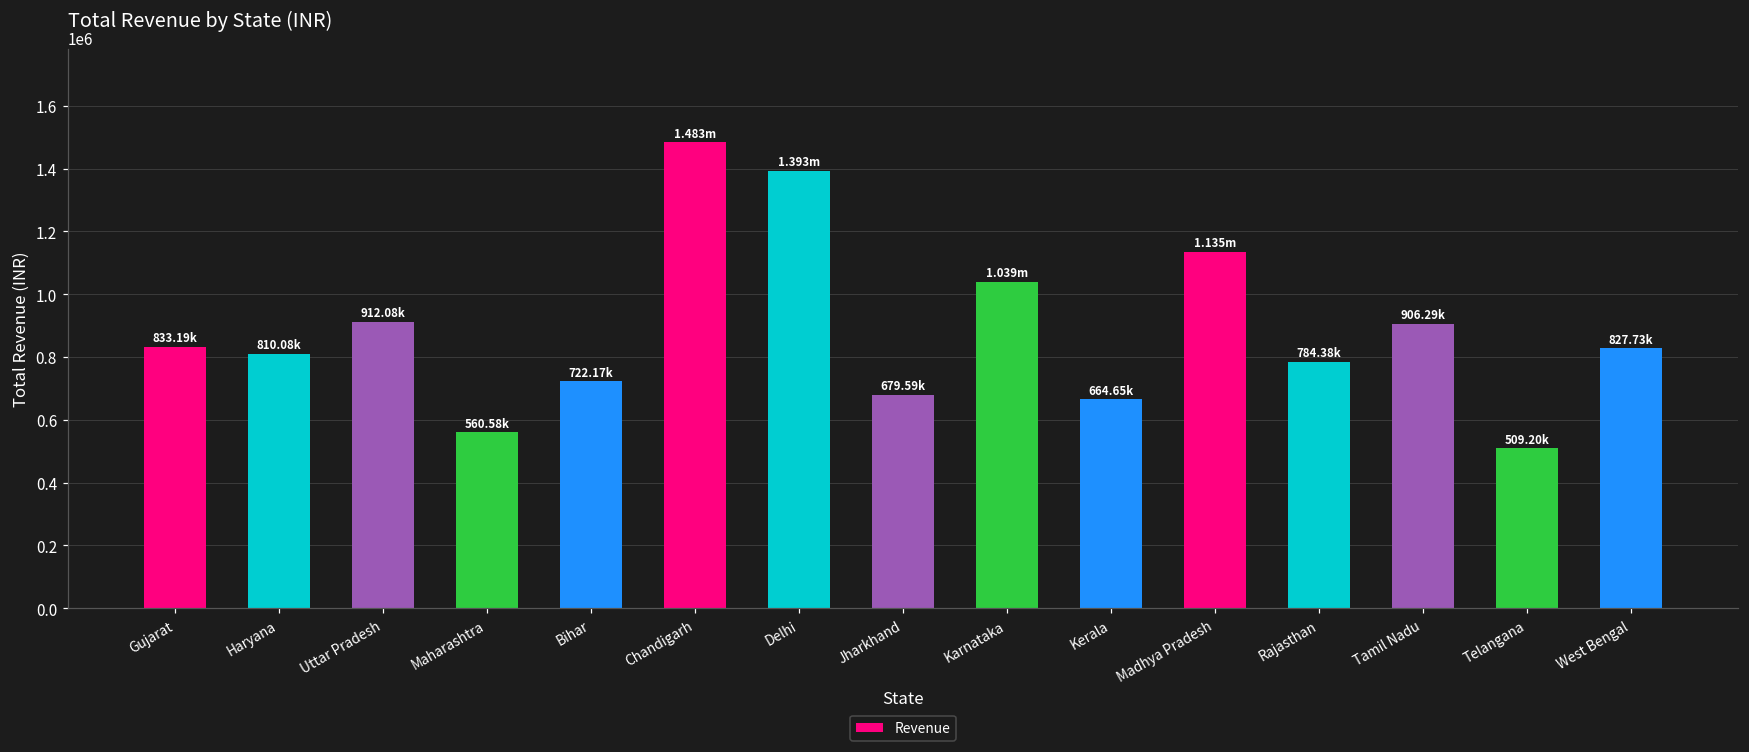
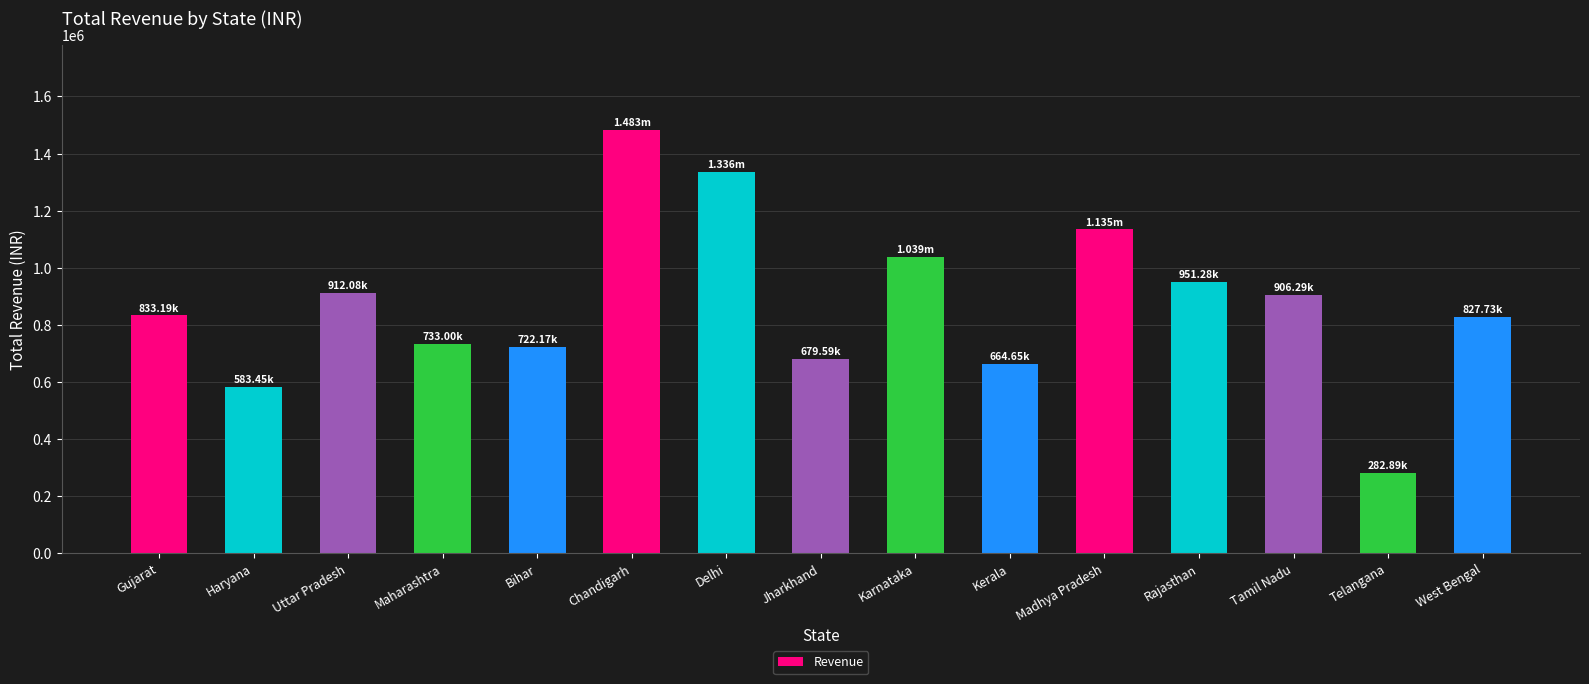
Haryana: 810.08k -> 583.45k
Maharashtra: 560.58k -> 733.00k
Delhi: 1.393m -> 1.336m
Rajasthan: 784.38k -> 951.28k
Telangana: 509.20k -> 282.89k
